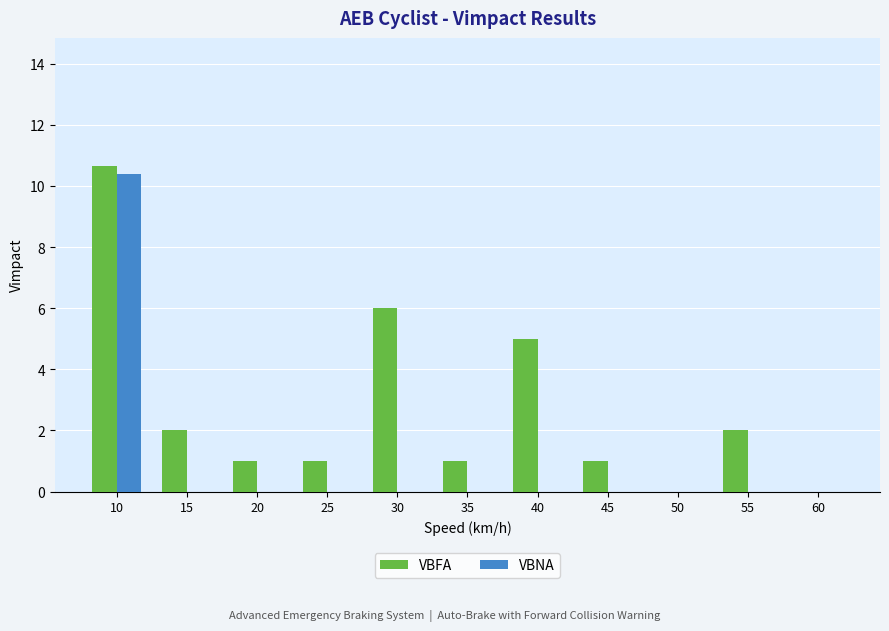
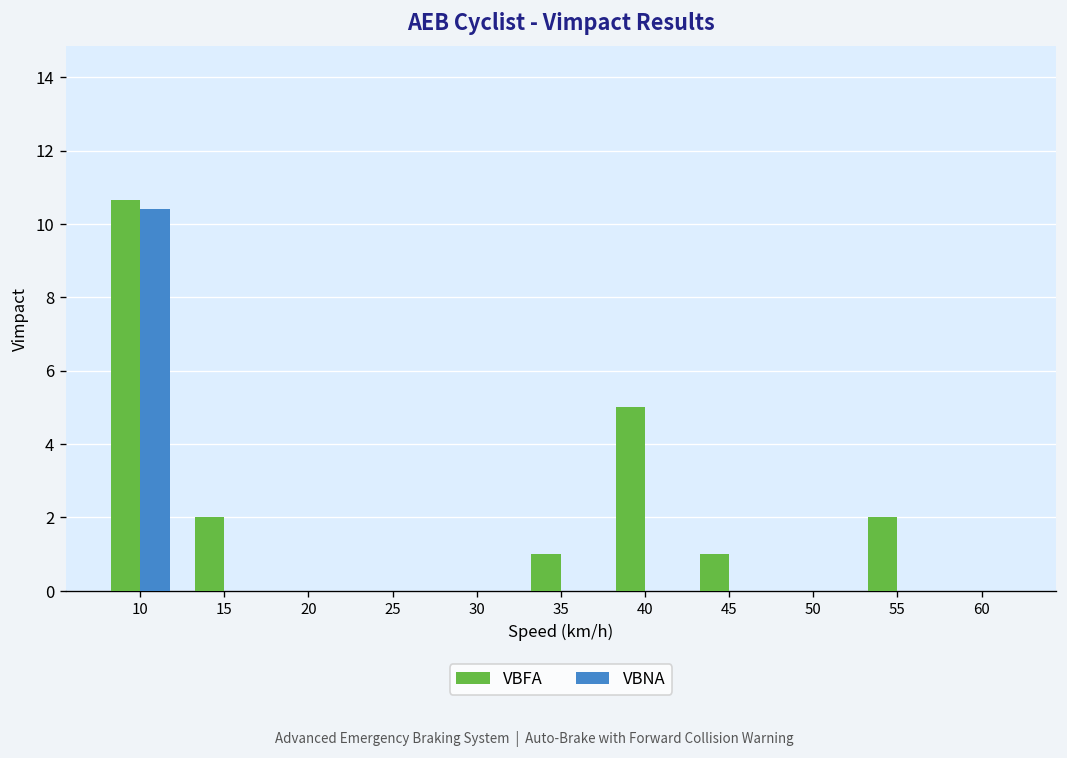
VBFA, 20: 1 -> 0
VBFA, 25: 1 -> 0
VBFA, 30: 6 -> 0
